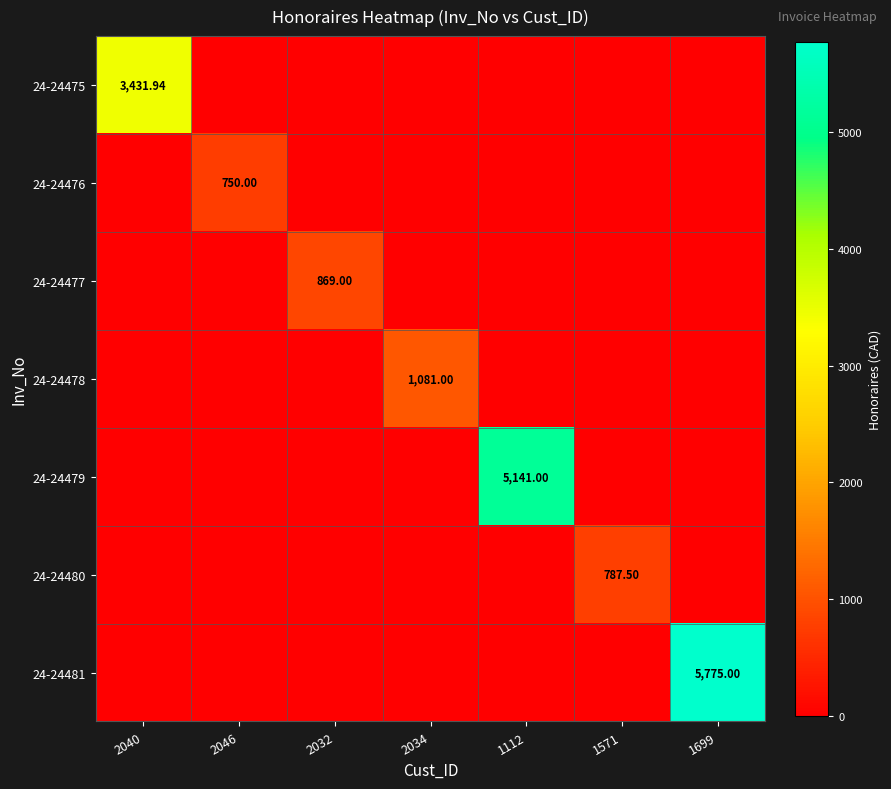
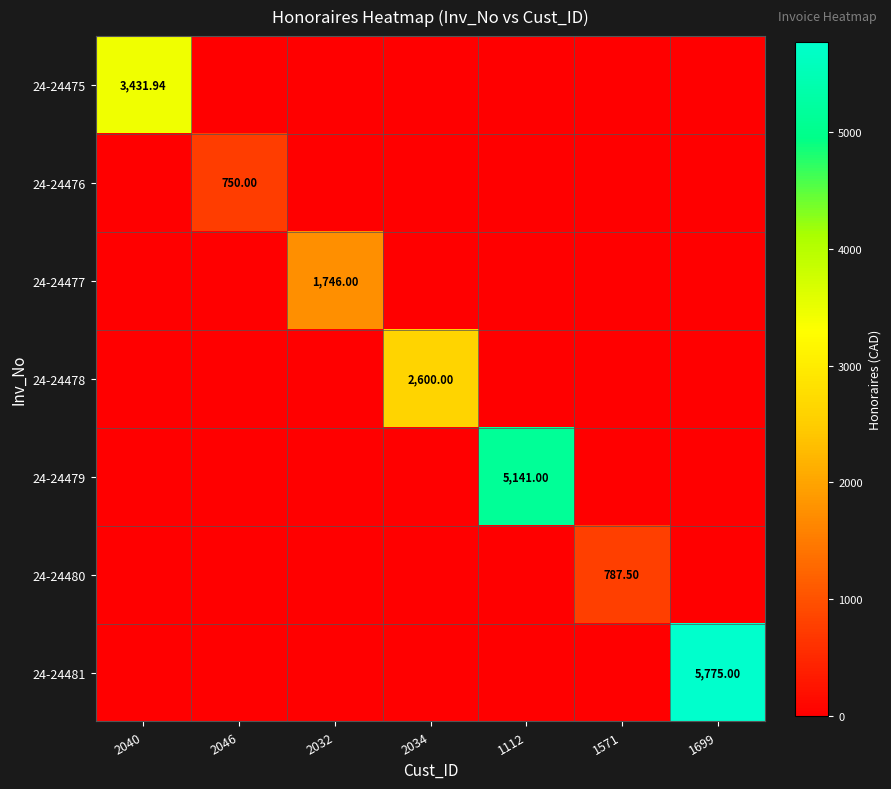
24-24477, 2032: 869.00 -> 1,746.00
24-24478, 2034: 1,081.00 -> 2,600.00
